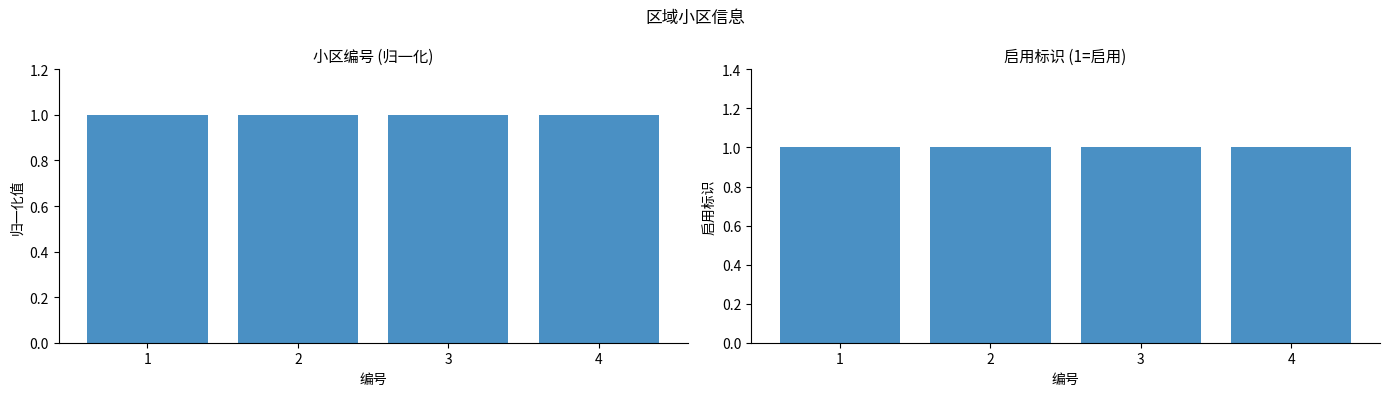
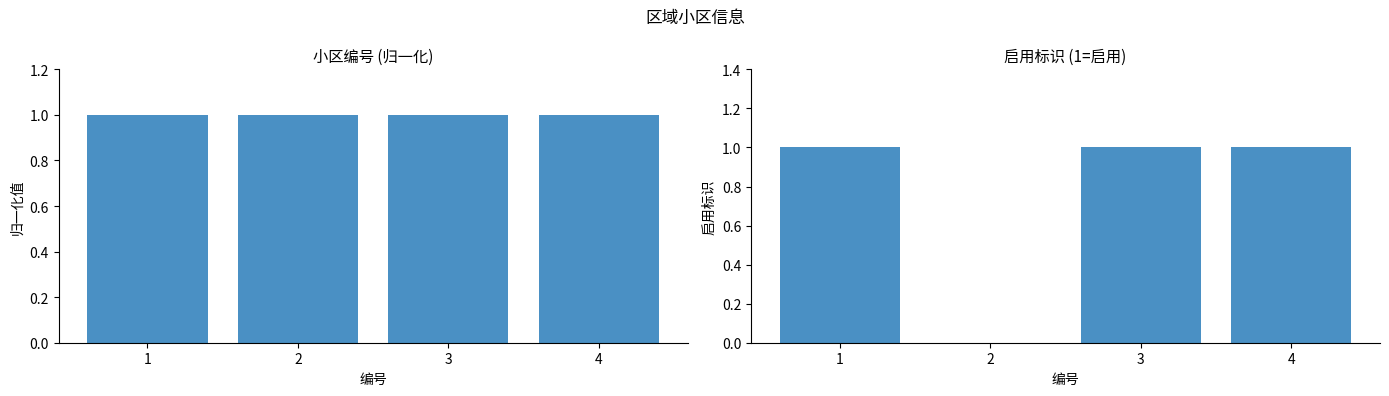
启用标识 (1=启用), 2: 1 -> 0
